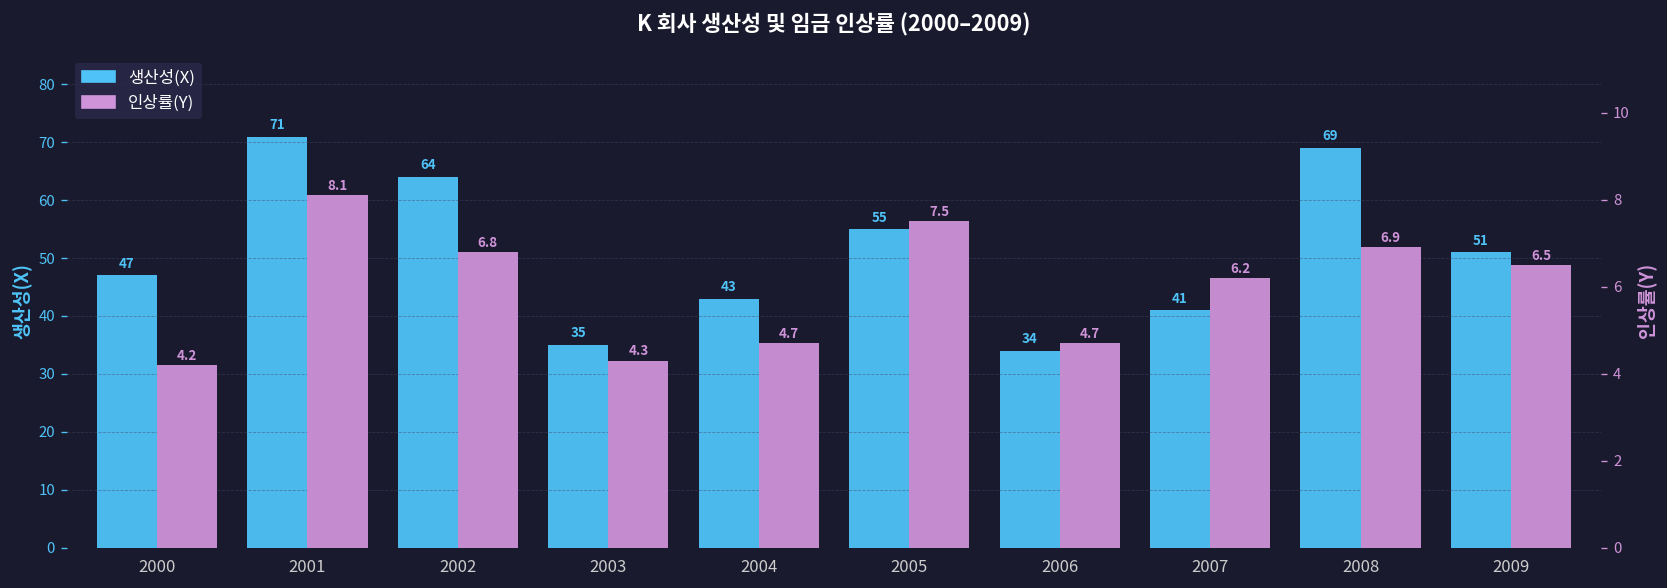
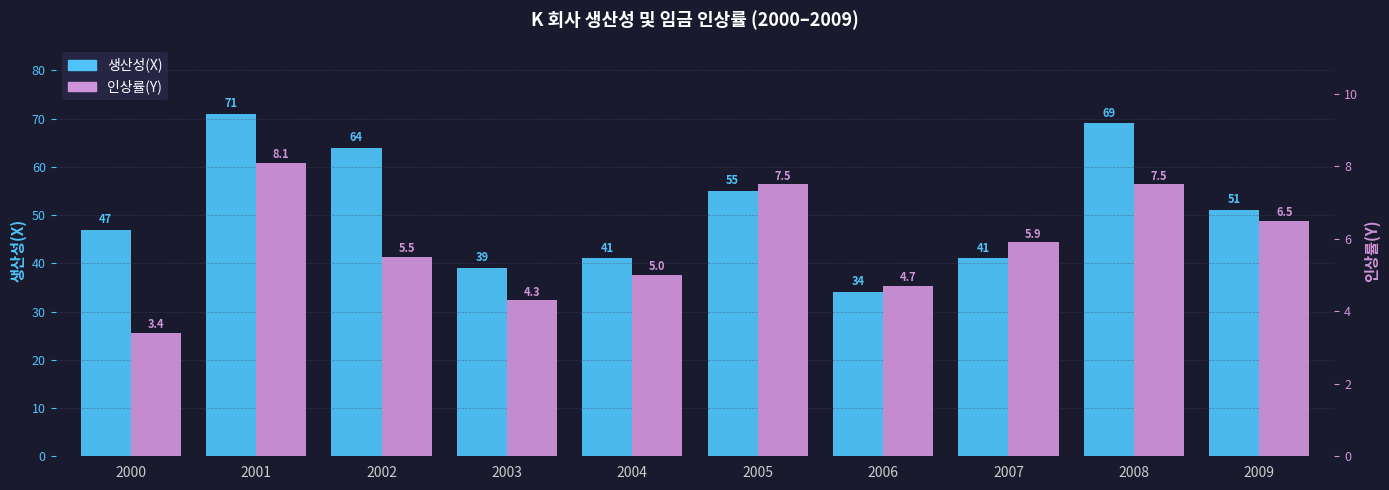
생산성(X), 2003: 35 -> 39
생산성(X), 2004: 43 -> 41
인상률(Y), 2000: 4.2 -> 3.4
인상률(Y), 2002: 6.8 -> 5.5
인상률(Y), 2004: 4.7 -> 5.0
인상률(Y), 2007: 6.2 -> 5.9
인상률(Y), 2008: 6.9 -> 7.5
